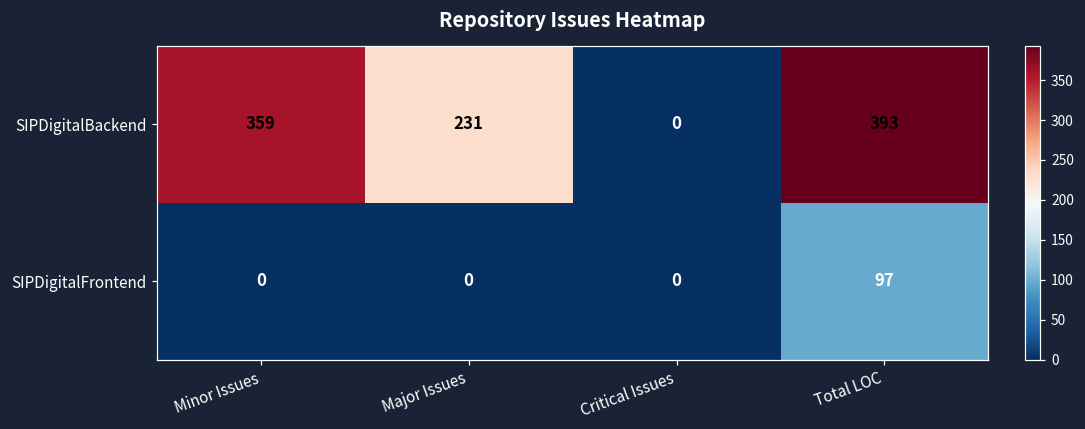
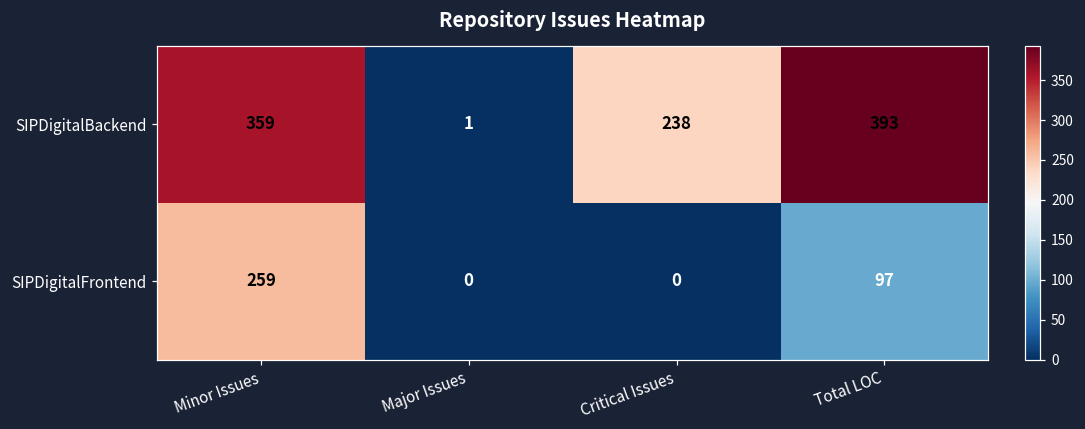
SIPDigitalBackend, Major Issues: 231 -> 1
SIPDigitalBackend, Critical Issues: 0 -> 238
SIPDigitalFrontend, Minor Issues: 0 -> 259
